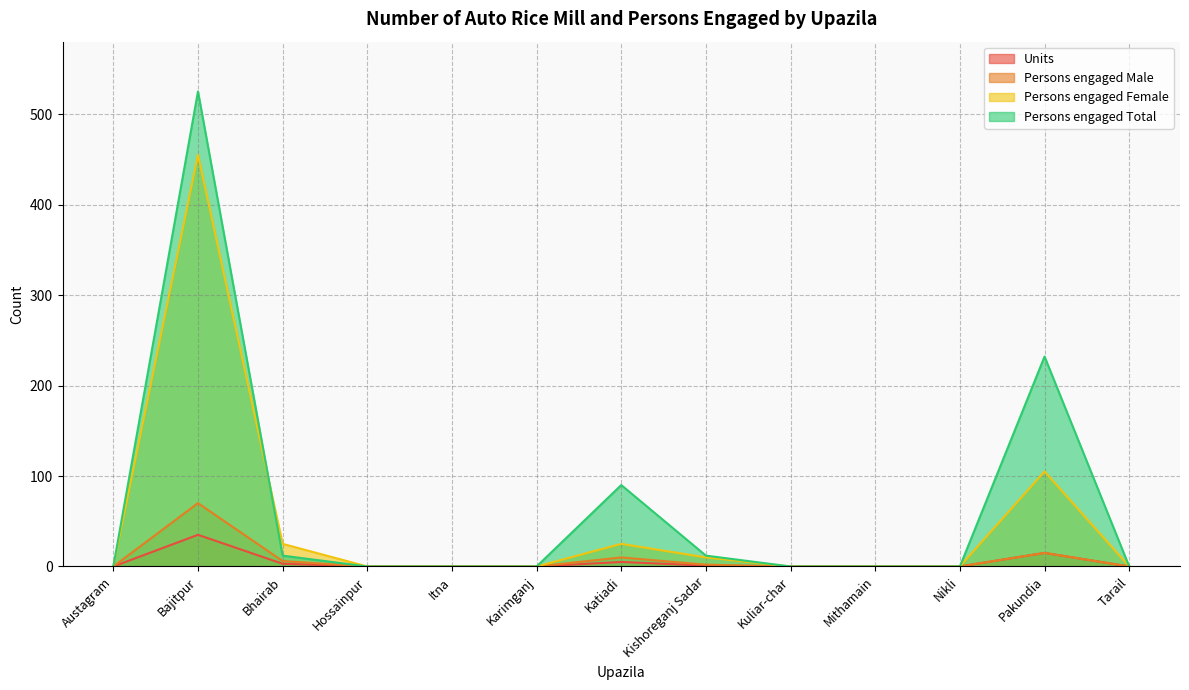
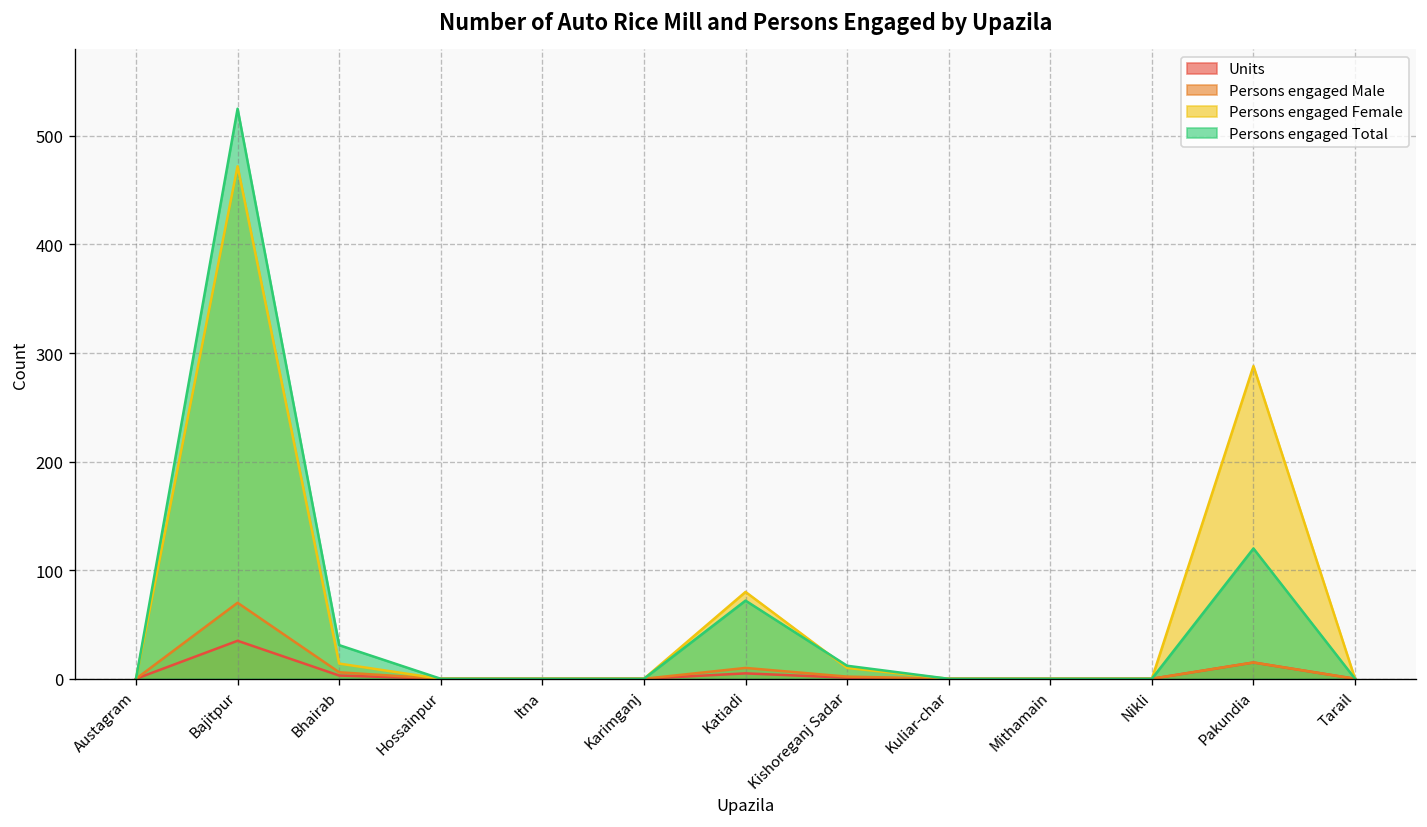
Persons engaged Female, Bajitpur: 460 -> 470
Persons engaged Female, Bhairab: 30 -> 10
Persons engaged Total, Bhairab: 10 -> 30
Persons engaged Female, Katiadi: 30 -> 80
Persons engaged Total, Katiadi: 90 -> 70
Persons engaged Female, Pakundia: 110 -> 290
Persons engaged Total, Pakundia: 230 -> 120
